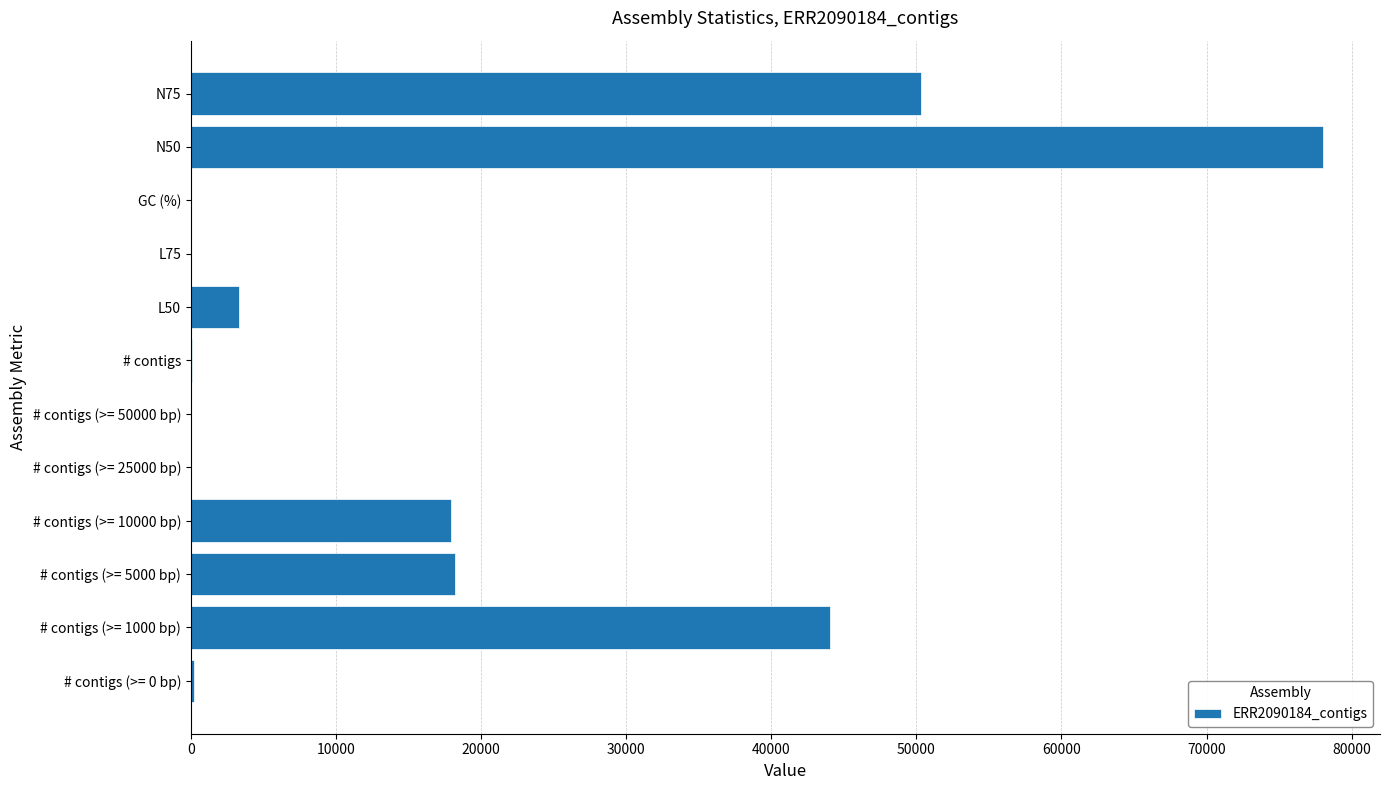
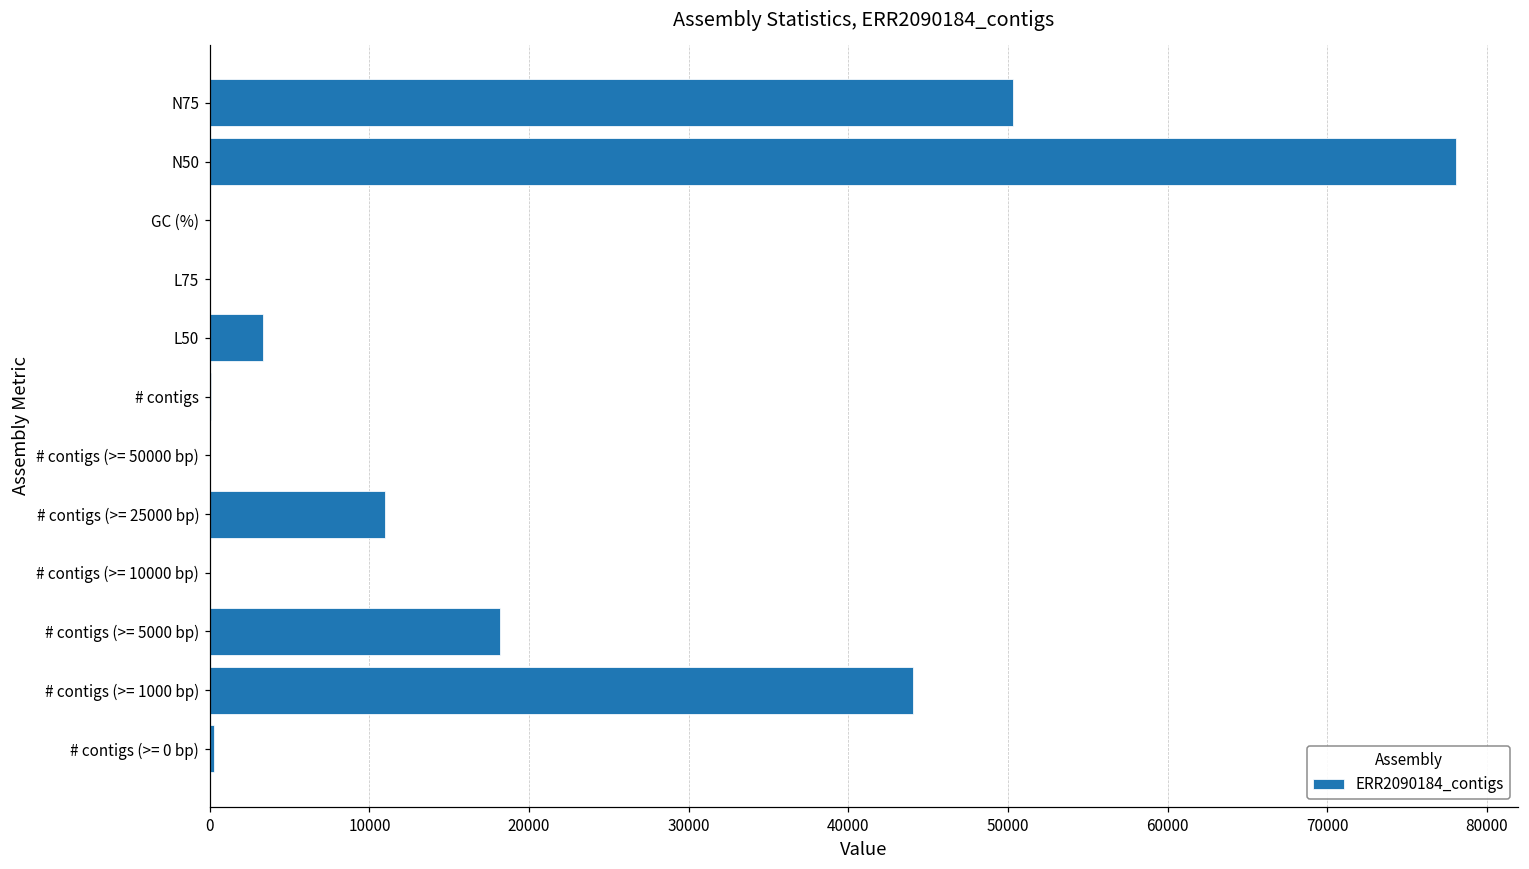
# contigs (>= 25000 bp): 0 -> 11000
# contigs (>= 10000 bp): 17900 -> 0
